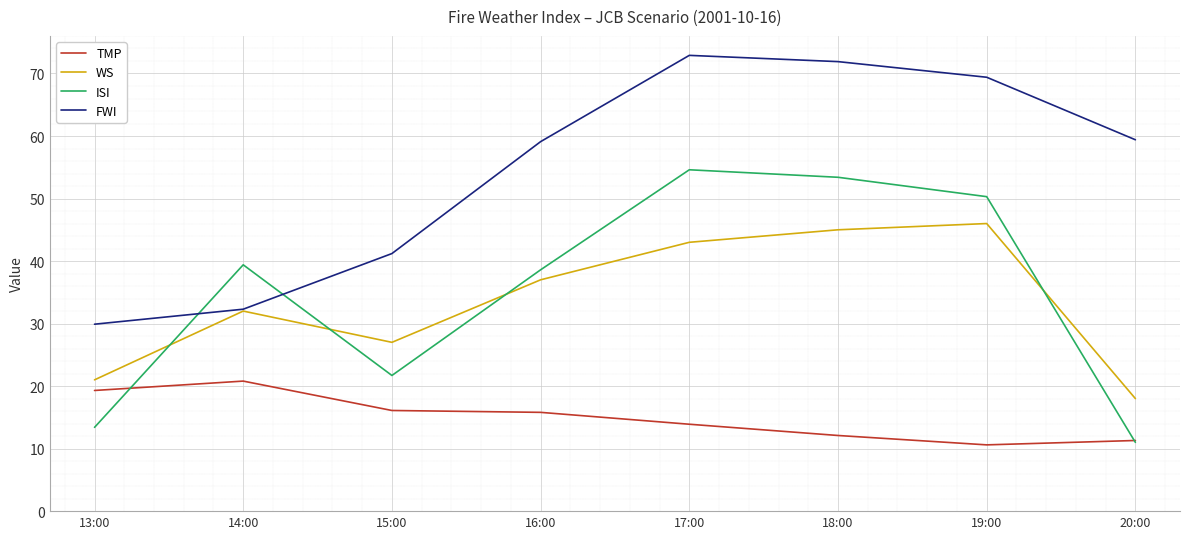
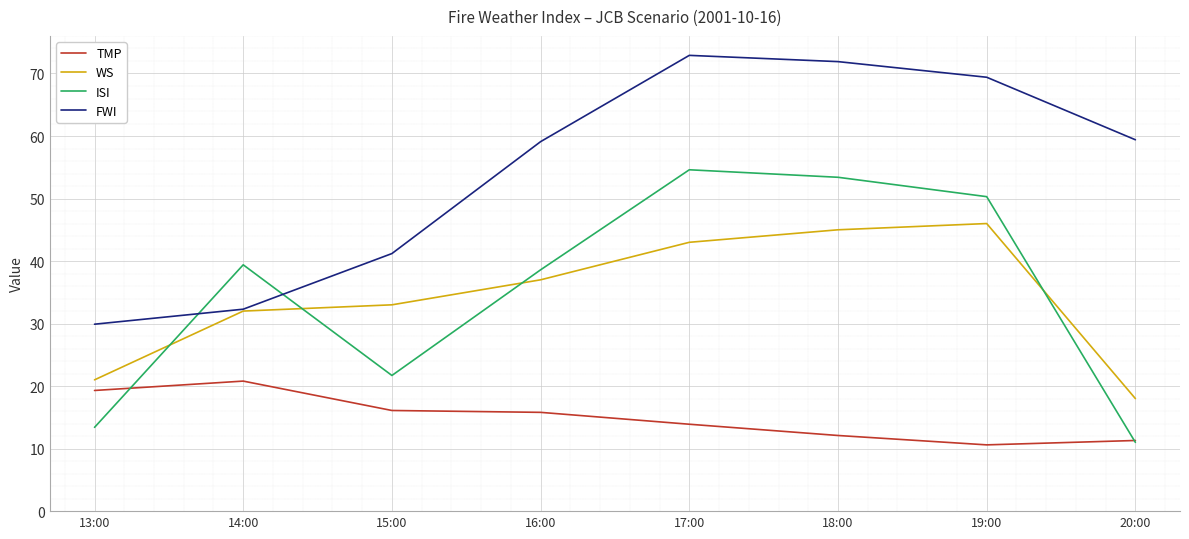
WS, 15:00: 27 -> 33
